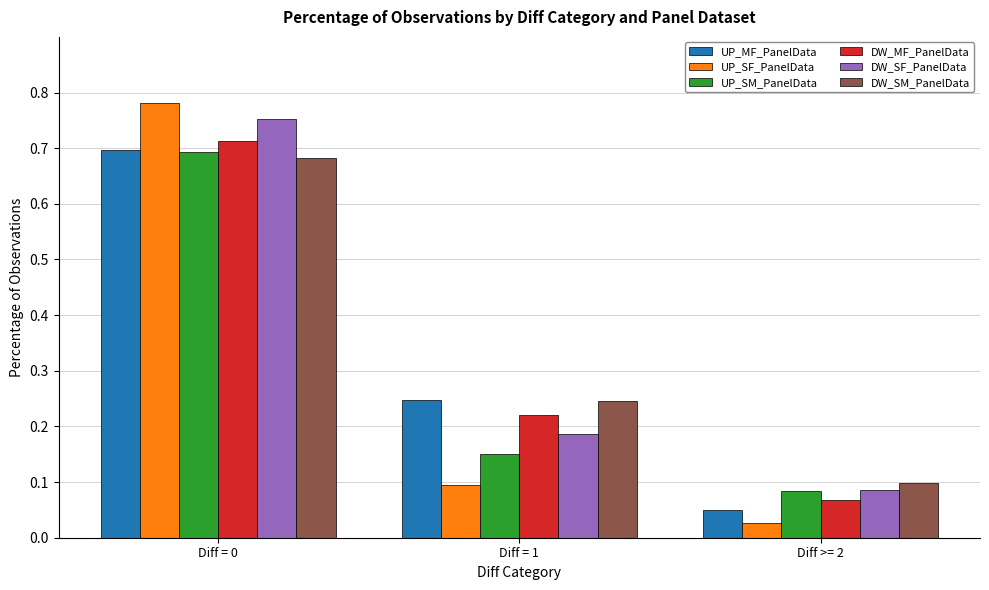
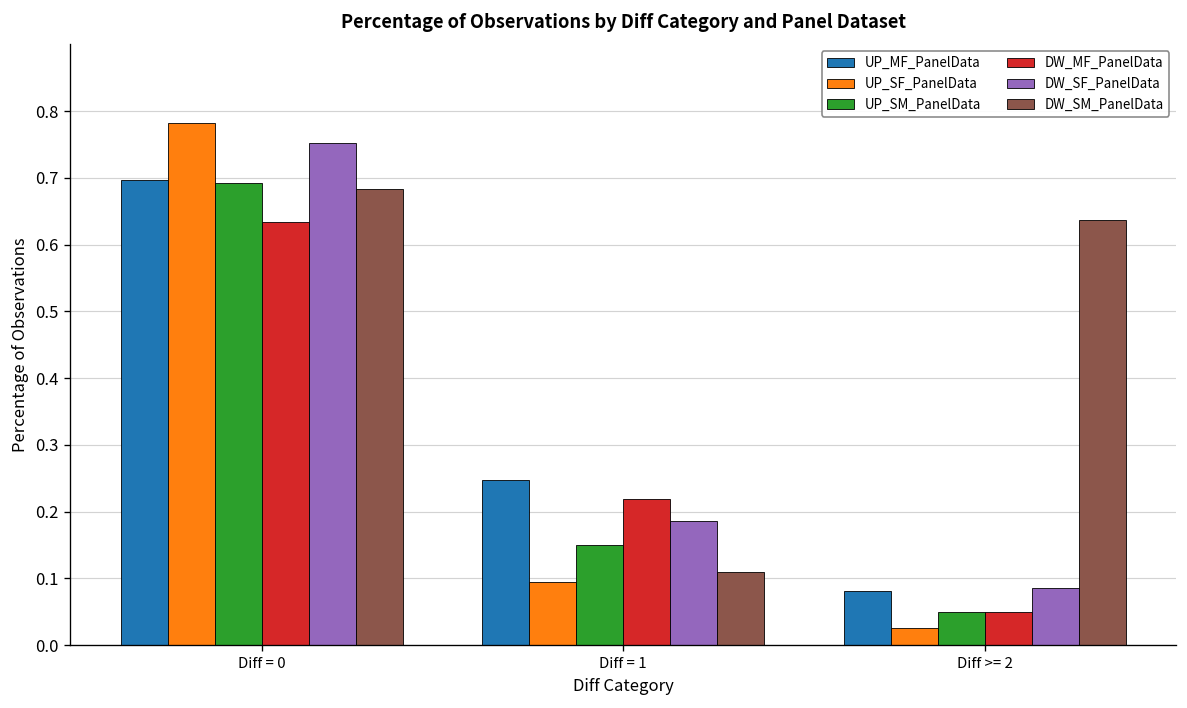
DW_MF_PanelData, Diff = 0: 0.71 -> 0.63
DW_SM_PanelData, Diff = 1: 0.25 -> 0.11
UP_MF_PanelData, Diff >= 2: 0.05 -> 0.08
UP_SM_PanelData, Diff >= 2: 0.08 -> 0.05
DW_MF_PanelData, Diff >= 2: 0.07 -> 0.05
DW_SM_PanelData, Diff >= 2: 0.10 -> 0.64
